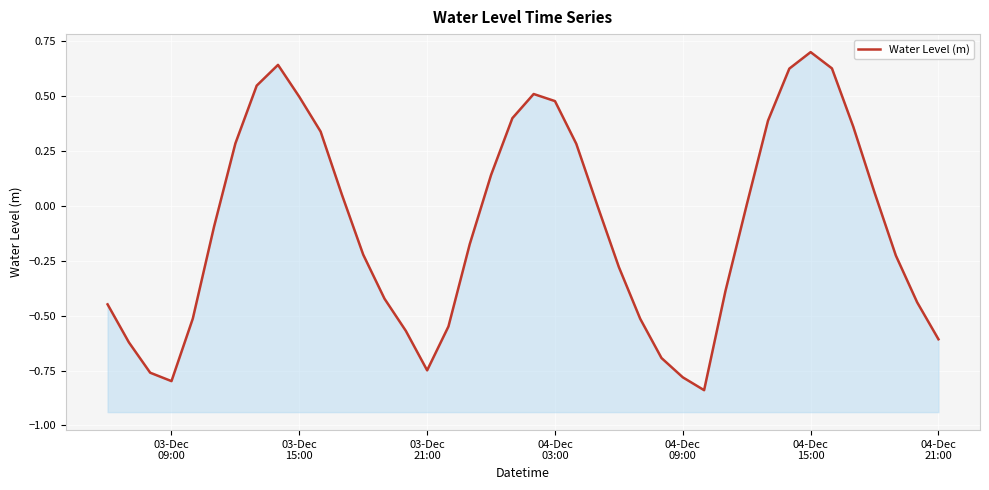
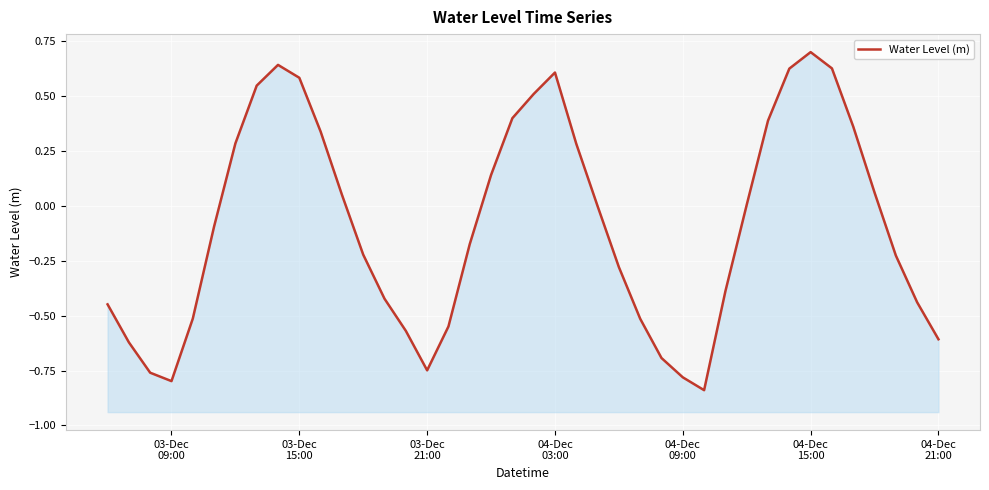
03-Dec 15:00: 0.50 -> 0.58
04-Dec 03:00: 0.48 -> 0.61
